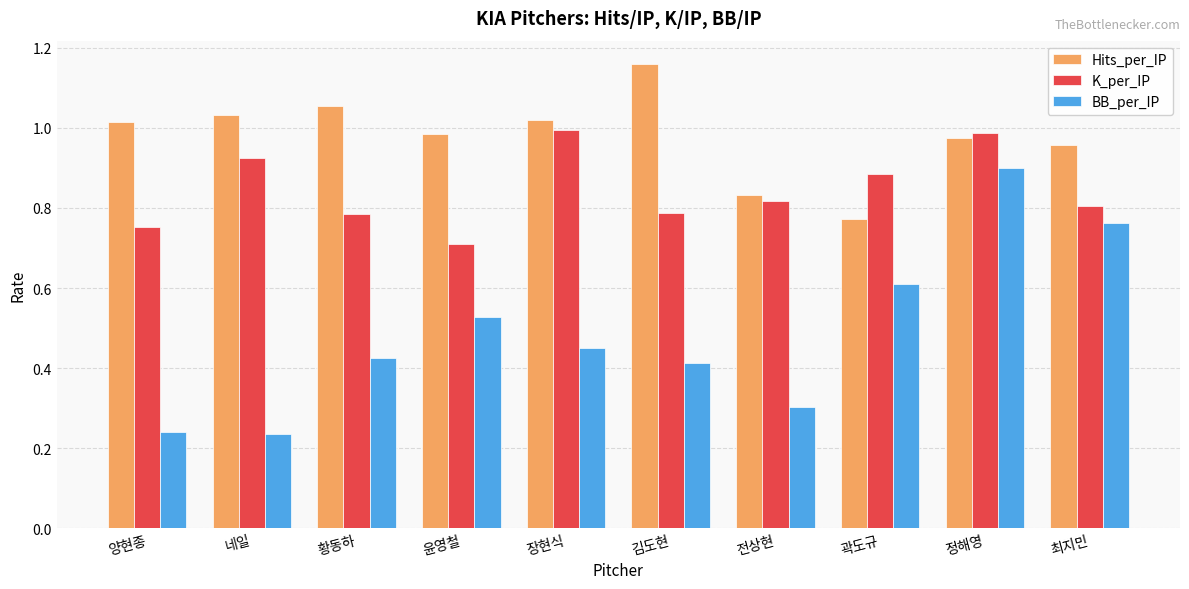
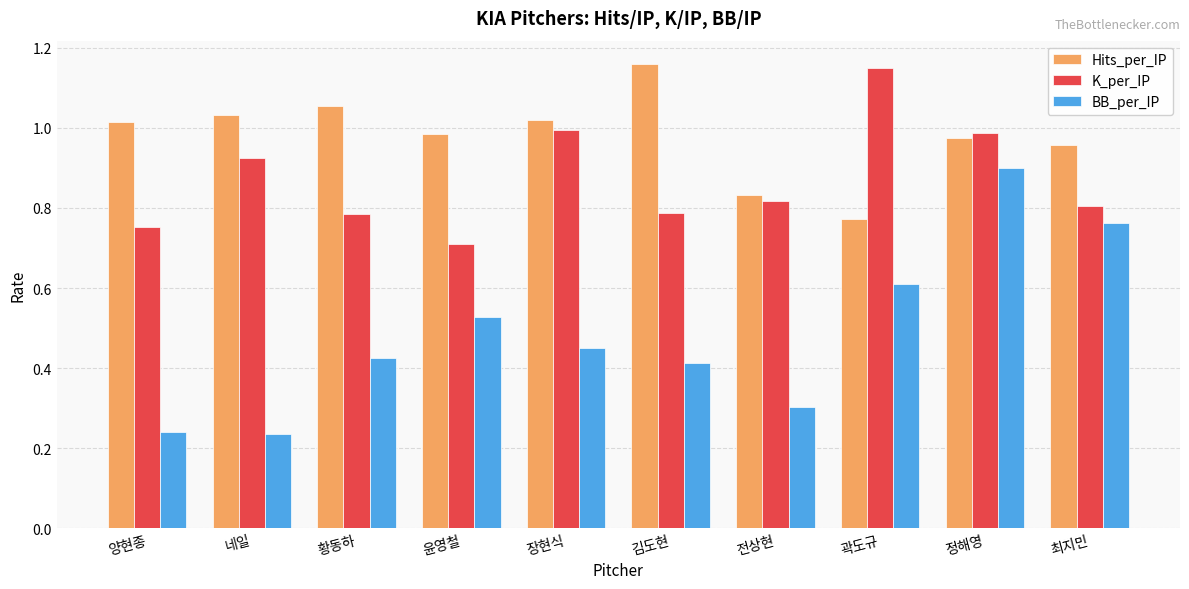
K_per_IP, 곽도규: 0.89 -> 1.15
